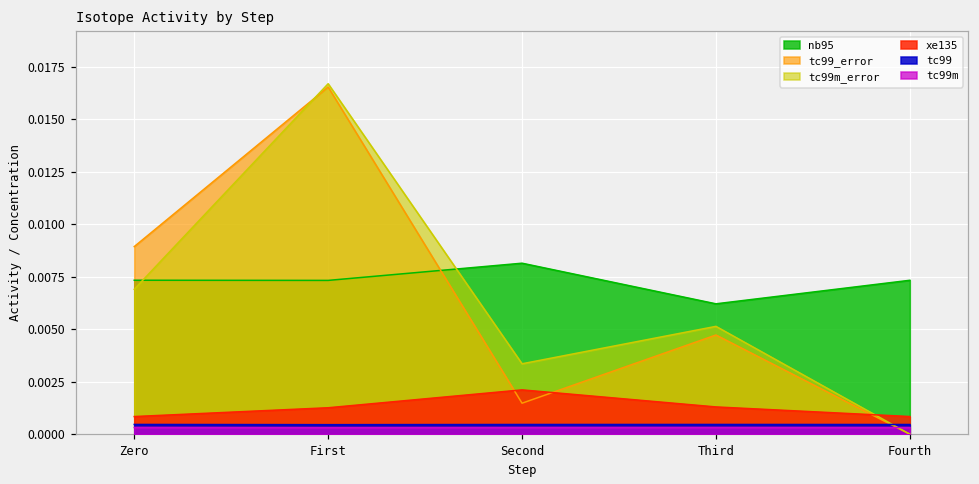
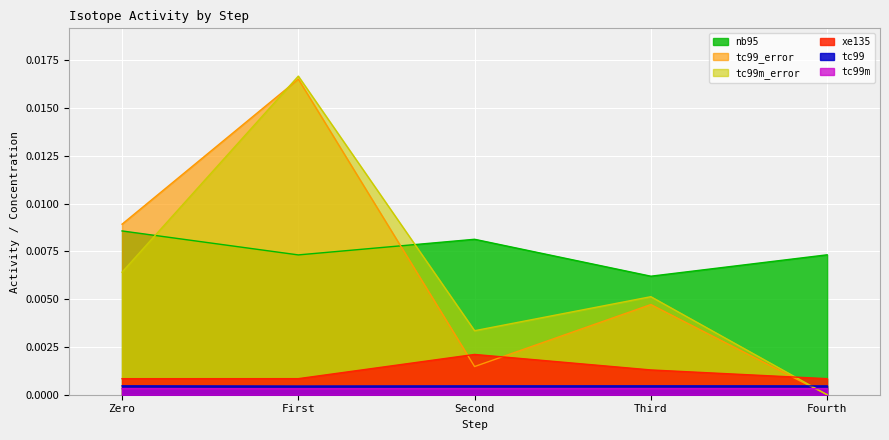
nb95, Zero: 0.0073 -> 0.0086
tc99m_error, Zero: 0.0069 -> 0.0064
xe135, First: 0.0013 -> 0.0008
